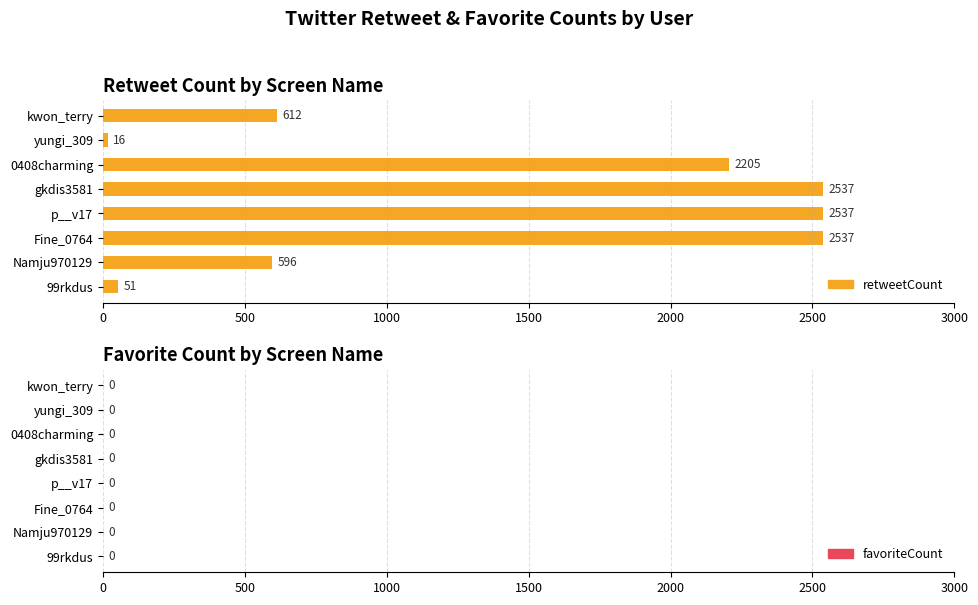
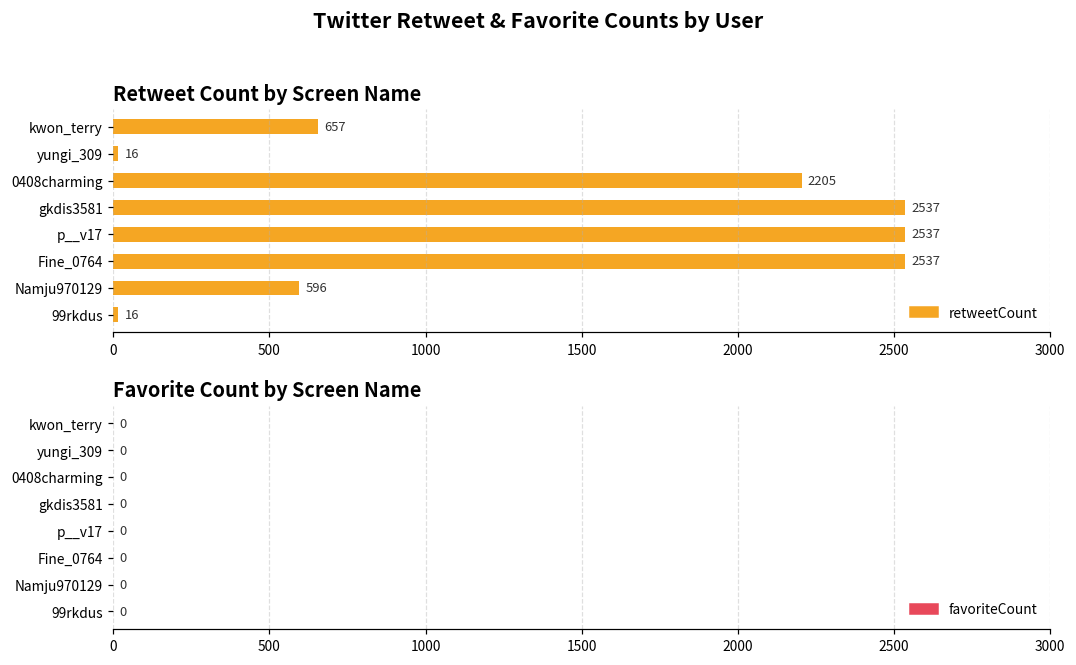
Retweet Count by Screen Name, kwon_terry: 612 -> 657
Retweet Count by Screen Name, 99rkdus: 51 -> 16
